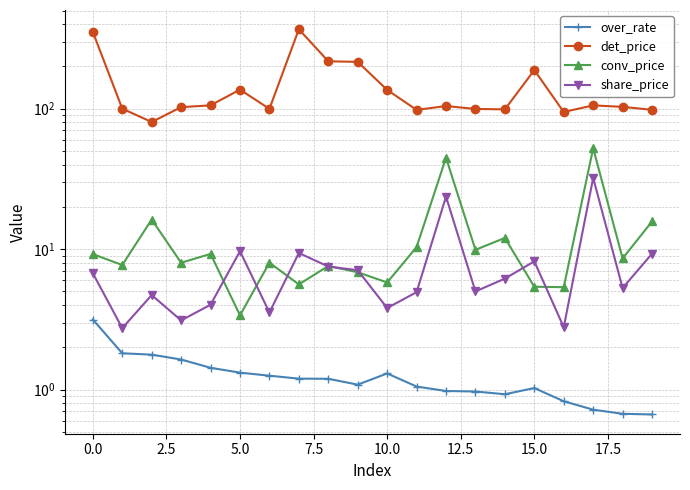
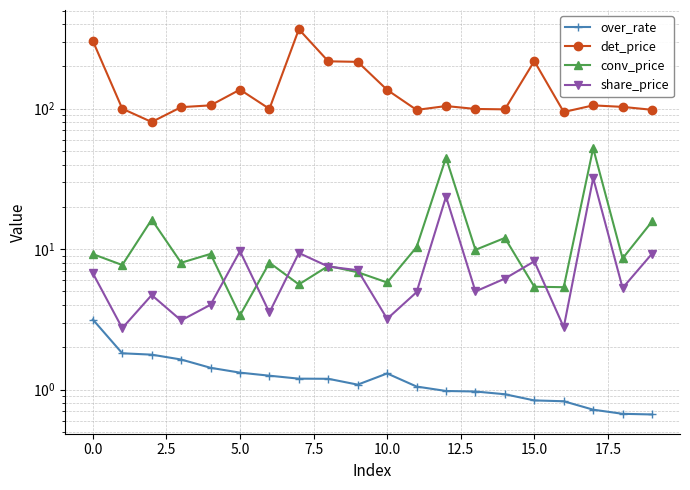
det_price, 0.0: 350 -> 300
share_price, 10.0: 3.8 -> 3.2
over_rate, 15.0: 1.0 -> 0.8
det_price, 15.0: 190 -> 220
